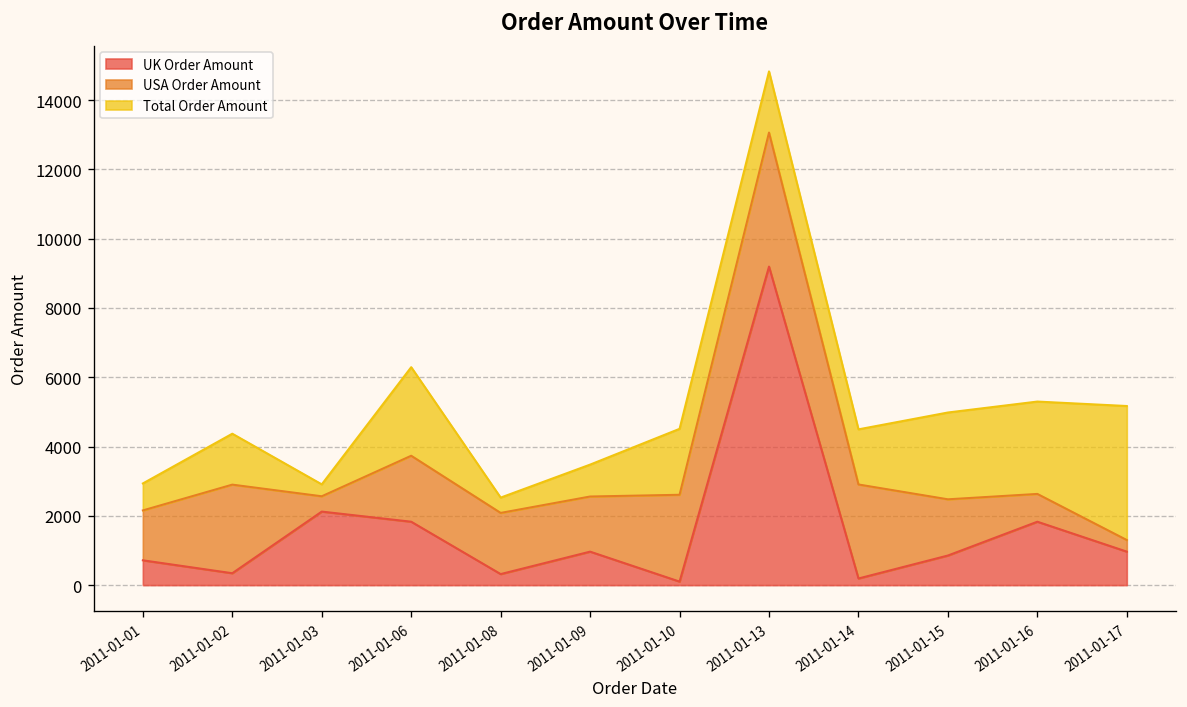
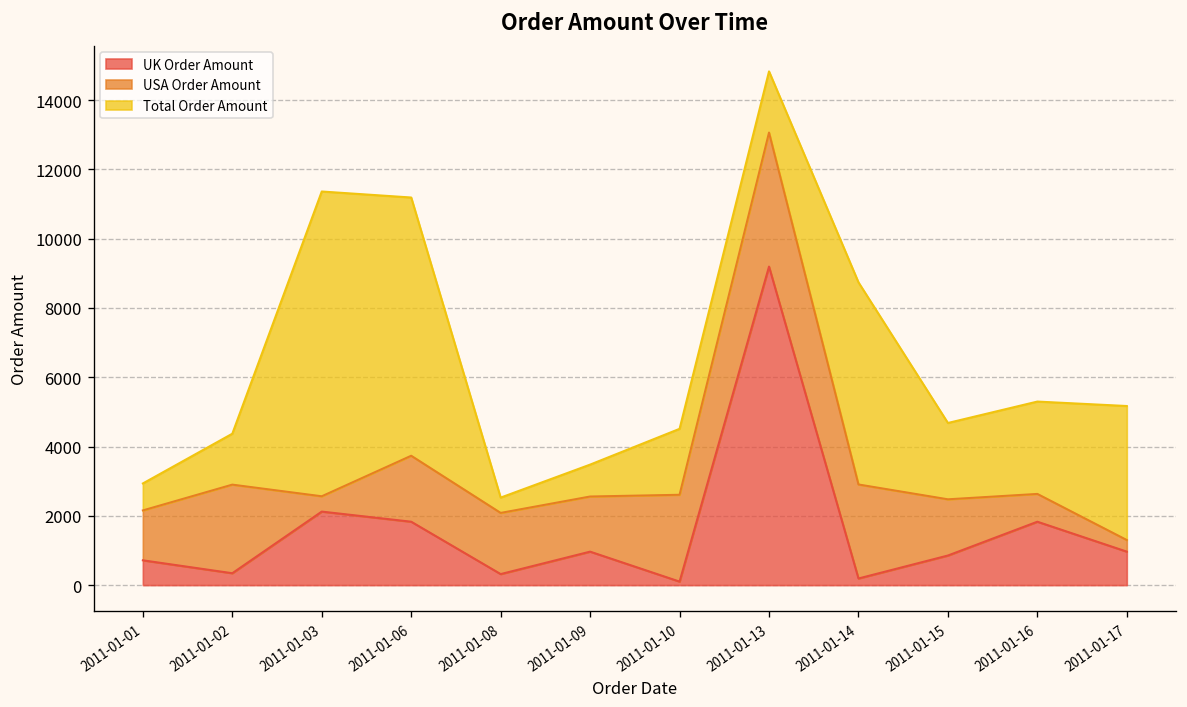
Total Order Amount, 2011-01-03: 300 -> 8800
Total Order Amount, 2011-01-06: 2600 -> 7500
Total Order Amount, 2011-01-14: 1600 -> 5800
Total Order Amount, 2011-01-15: 2500 -> 2200
